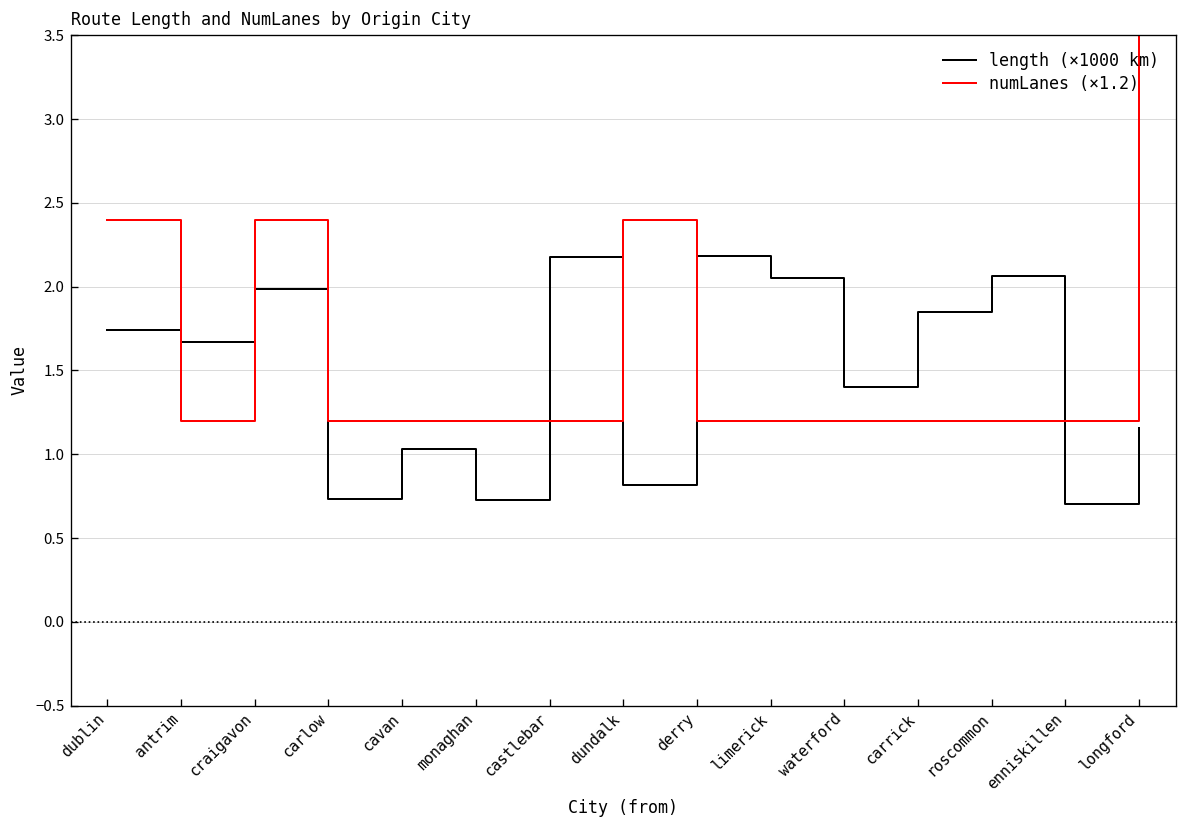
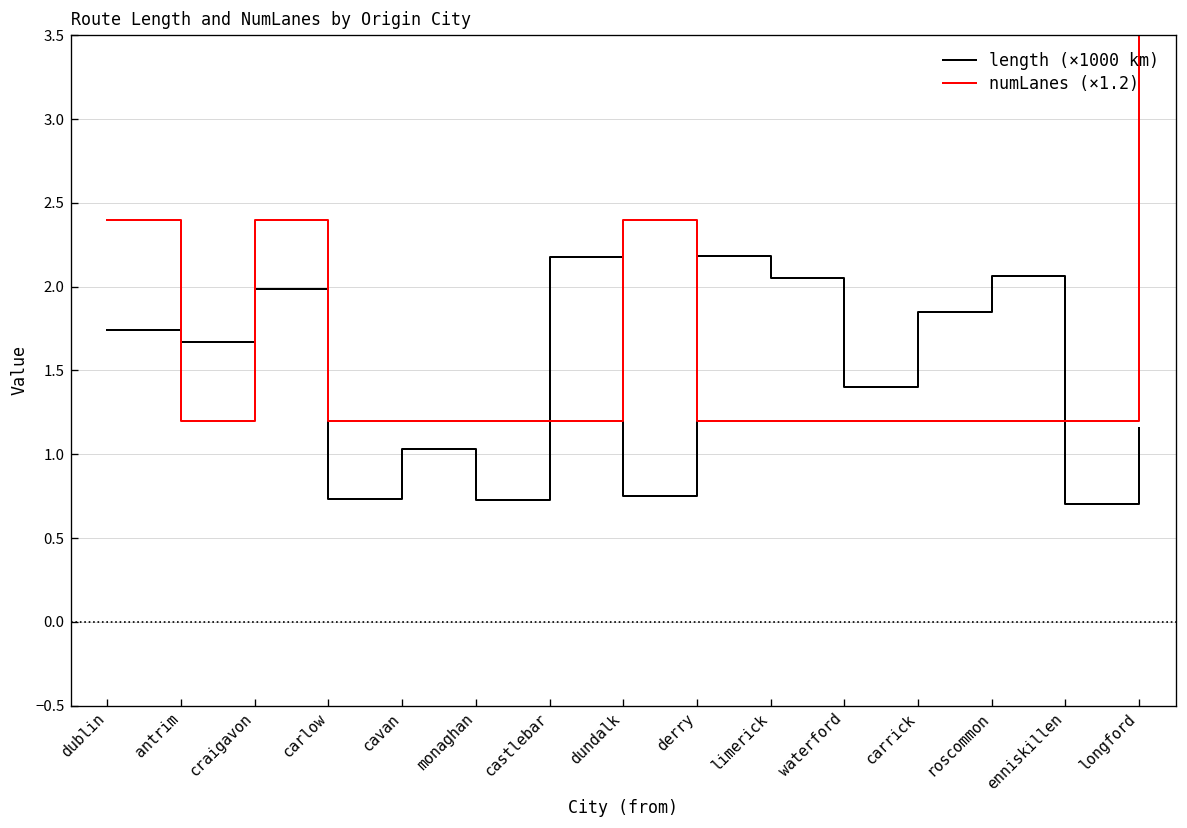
length (×1000 km), dundalk: 0.82 -> 0.75
